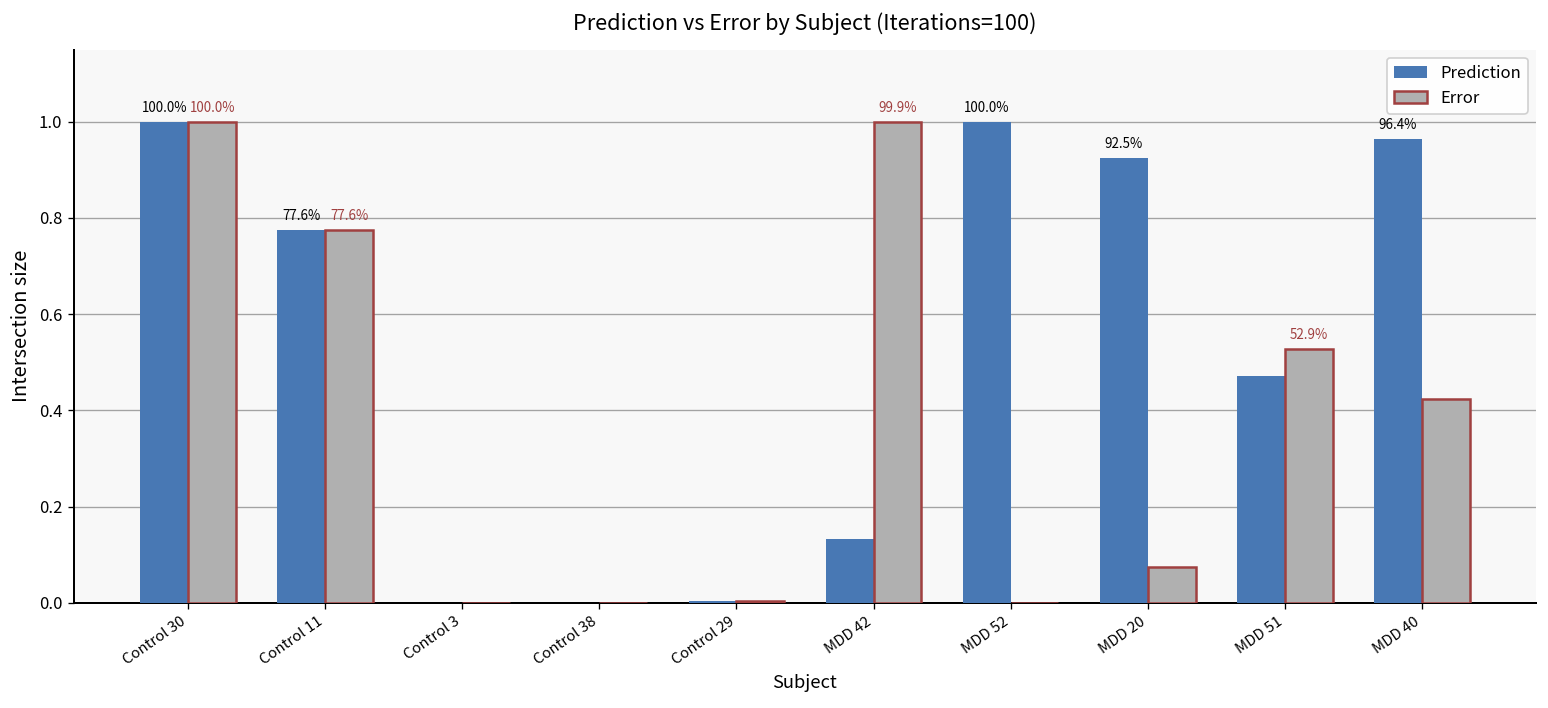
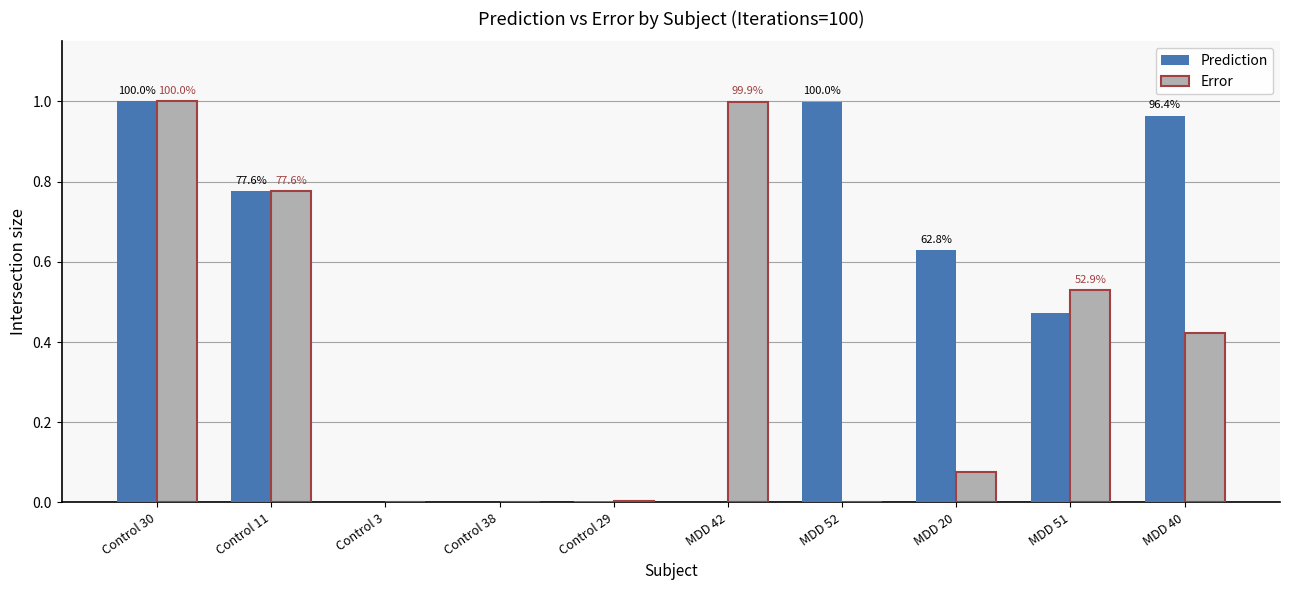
Prediction, MDD 42: 0.13 -> 0.00
Prediction, MDD 20: 92.5% -> 62.8%
